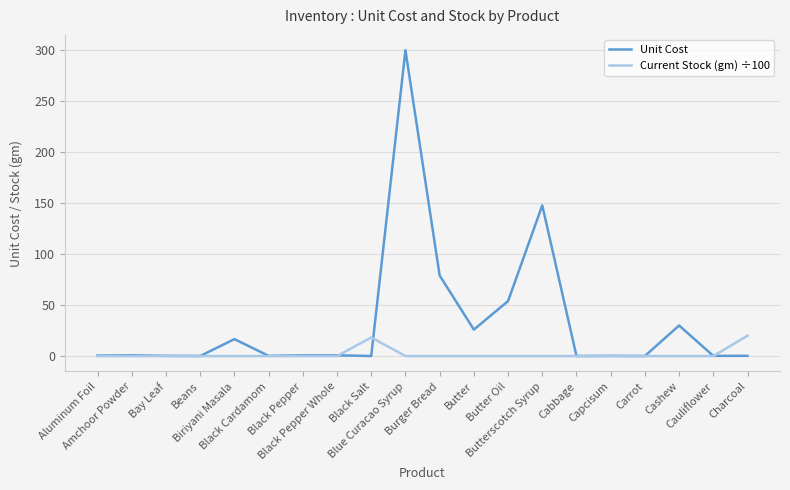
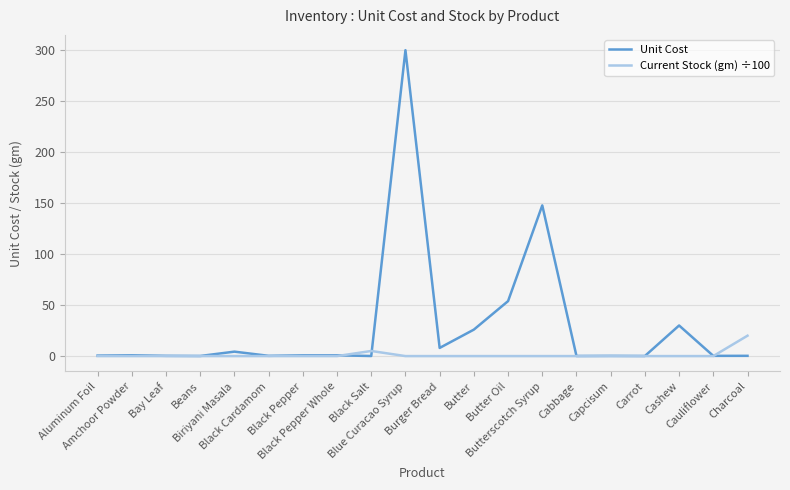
Unit Cost, Biriyani Masala: 17 -> 4
Current Stock (gm) ÷100, Black Salt: 18 -> 5
Unit Cost, Burger Bread: 79 -> 8
